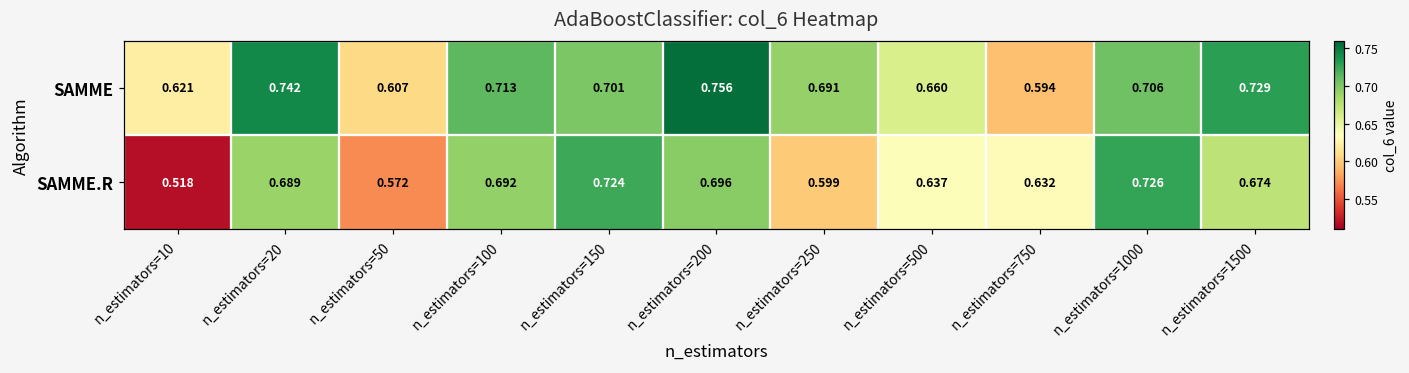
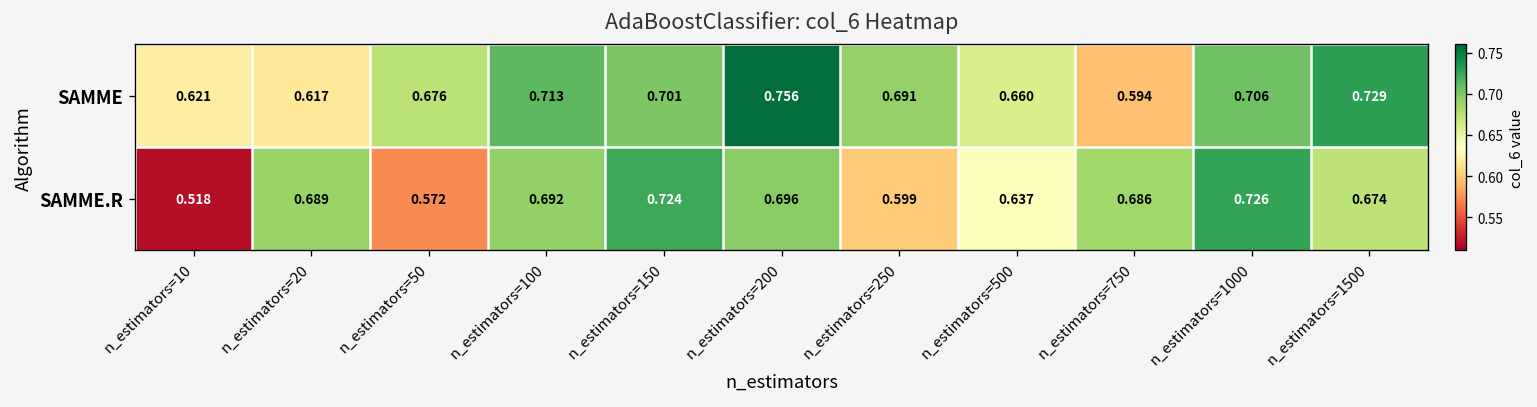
SAMME, n_estimators=20: 0.742 -> 0.617
SAMME, n_estimators=50: 0.607 -> 0.676
SAMME.R, n_estimators=750: 0.632 -> 0.686
